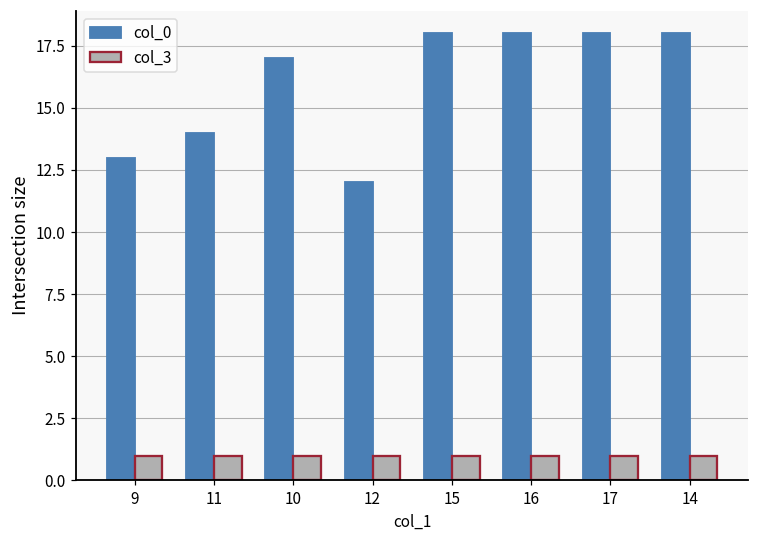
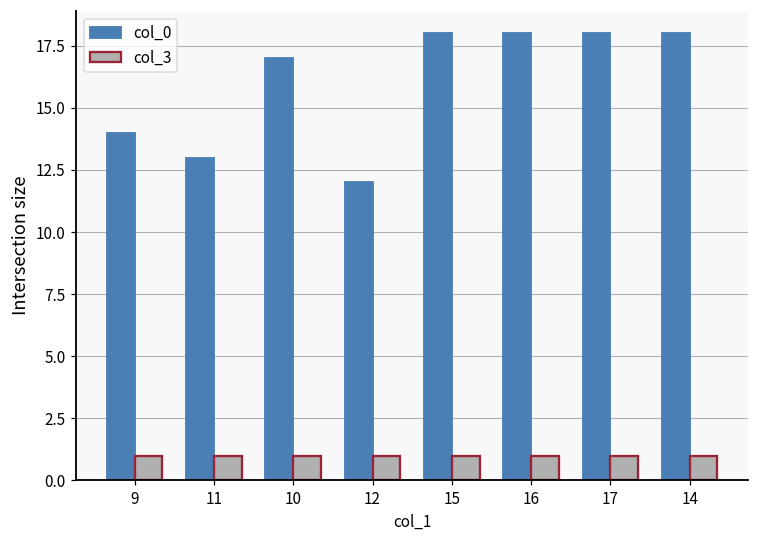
col_0, 9: 13 -> 14
col_0, 11: 14 -> 13
